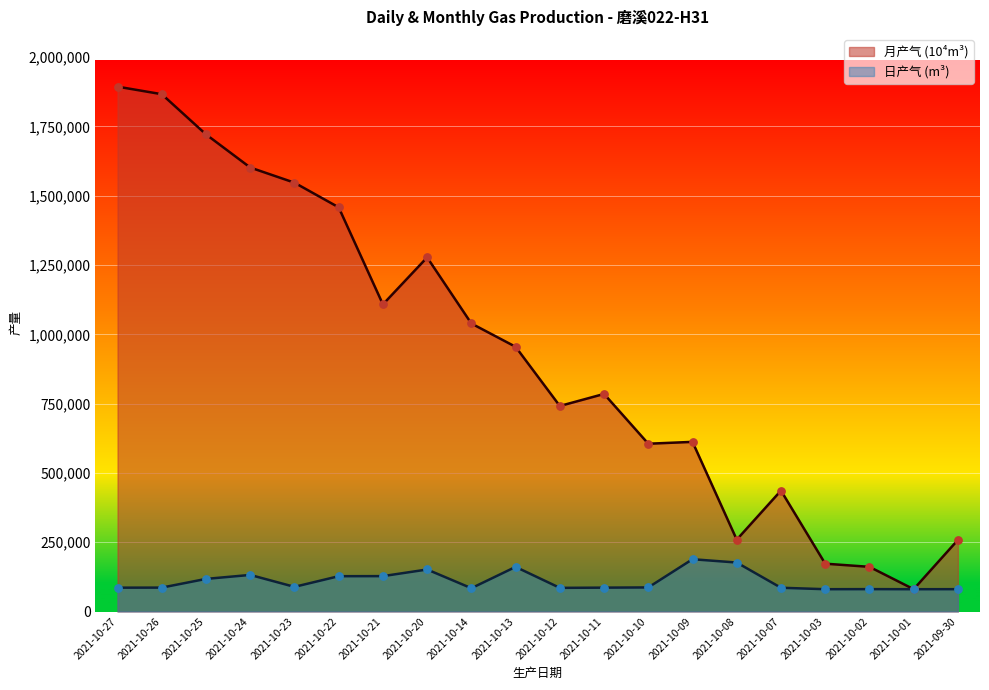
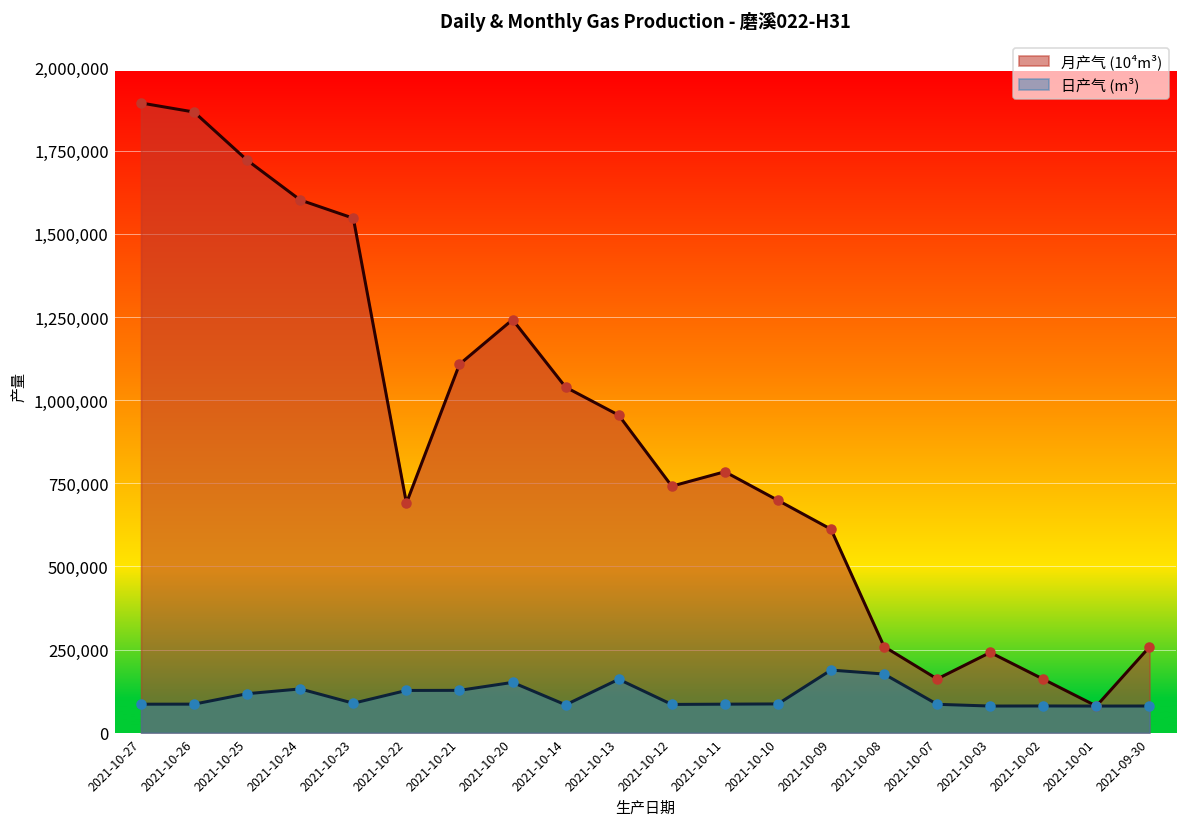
月产气 (10⁴m³), 2021-10-22: 1,460,000 -> 690,000
月产气 (10⁴m³), 2021-10-20: 1,280,000 -> 1,240,000
月产气 (10⁴m³), 2021-10-10: 610,000 -> 700,000
月产气 (10⁴m³), 2021-10-07: 440,000 -> 160,000
月产气 (10⁴m³), 2021-10-03: 170,000 -> 240,000
